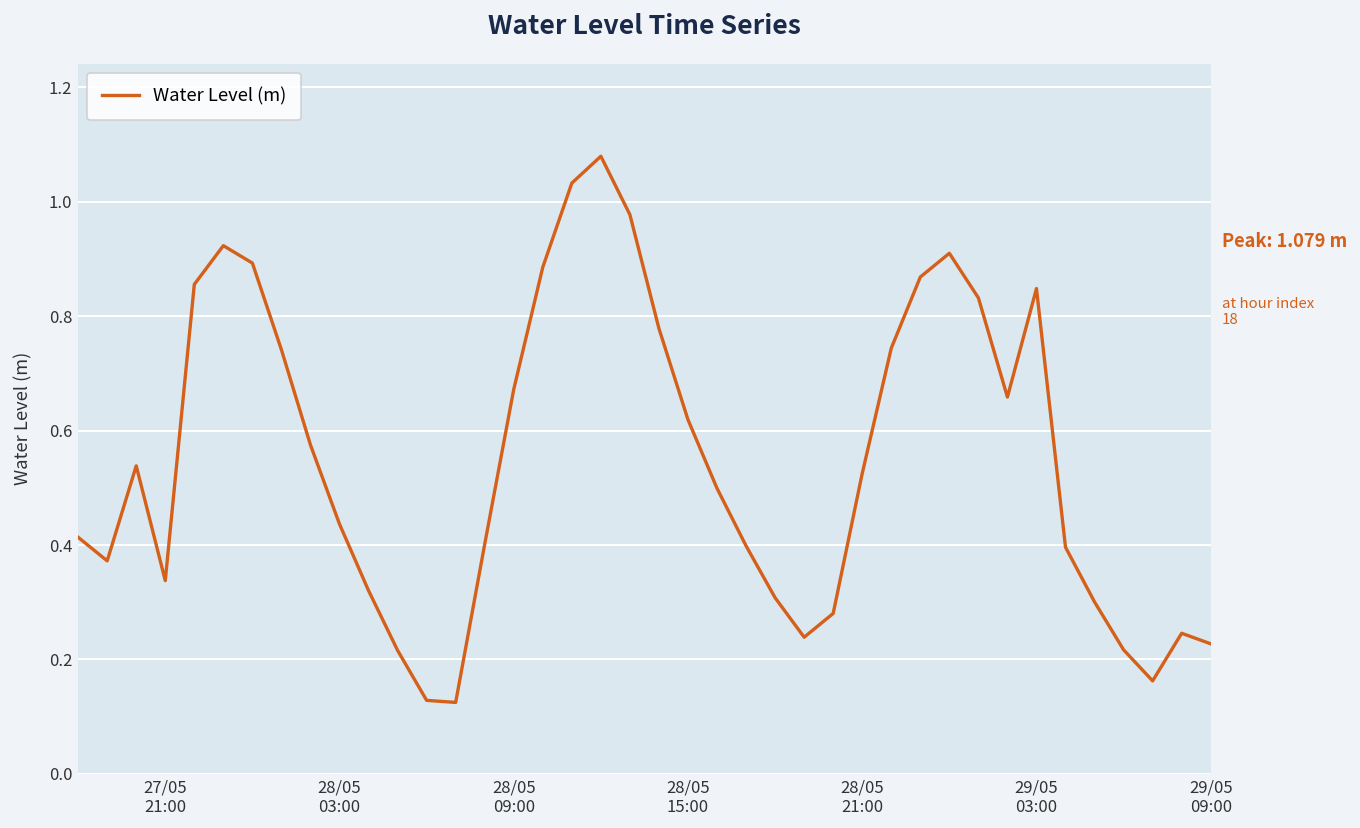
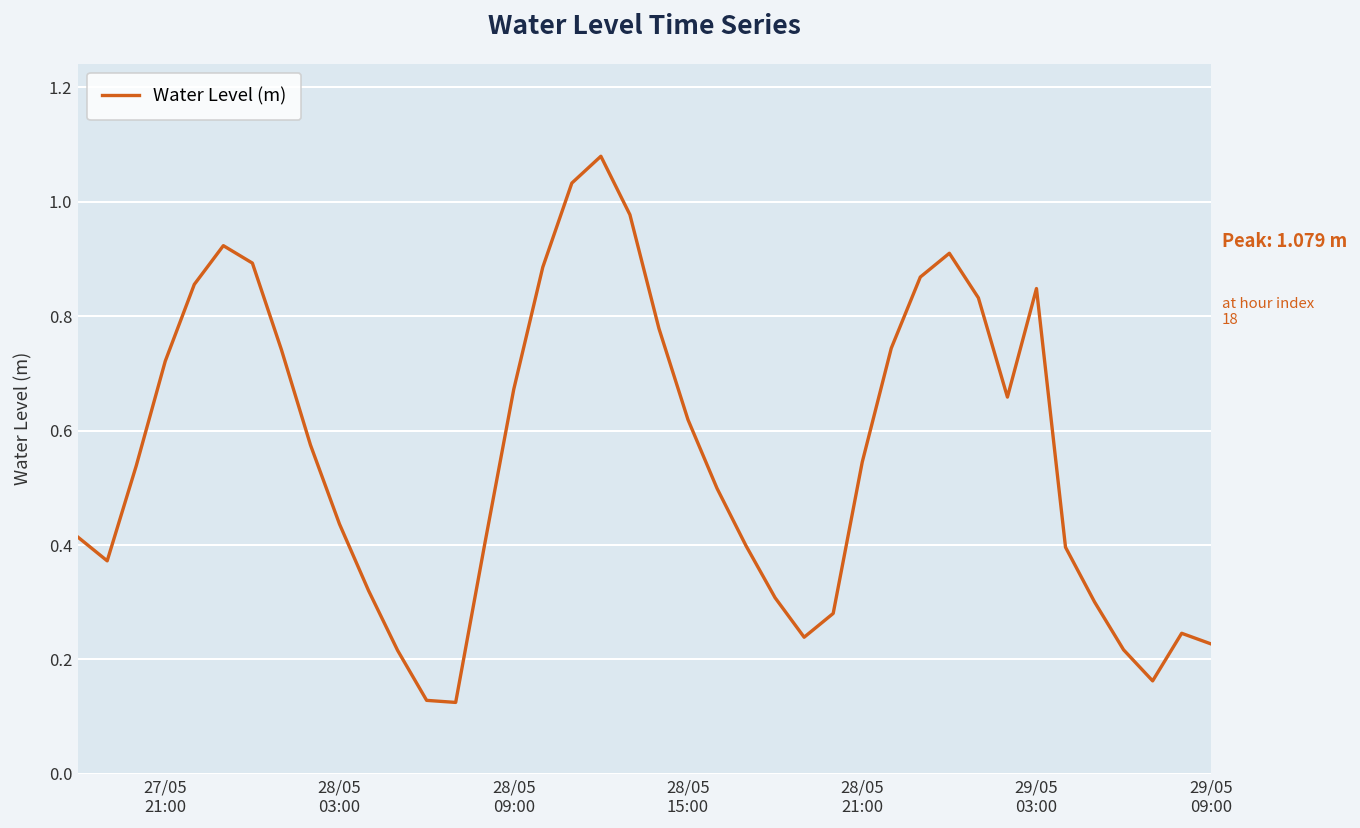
27/05 21:00: 0.34 -> 0.72
28/05 21:00: 0.53 -> 0.54
